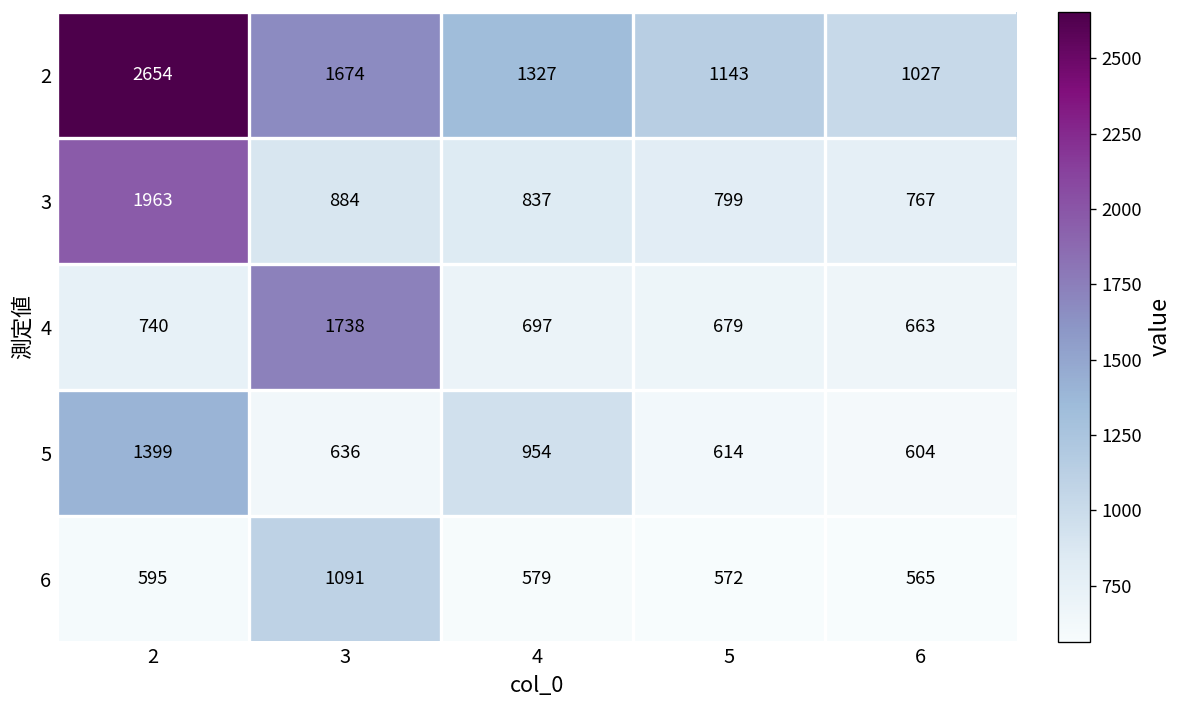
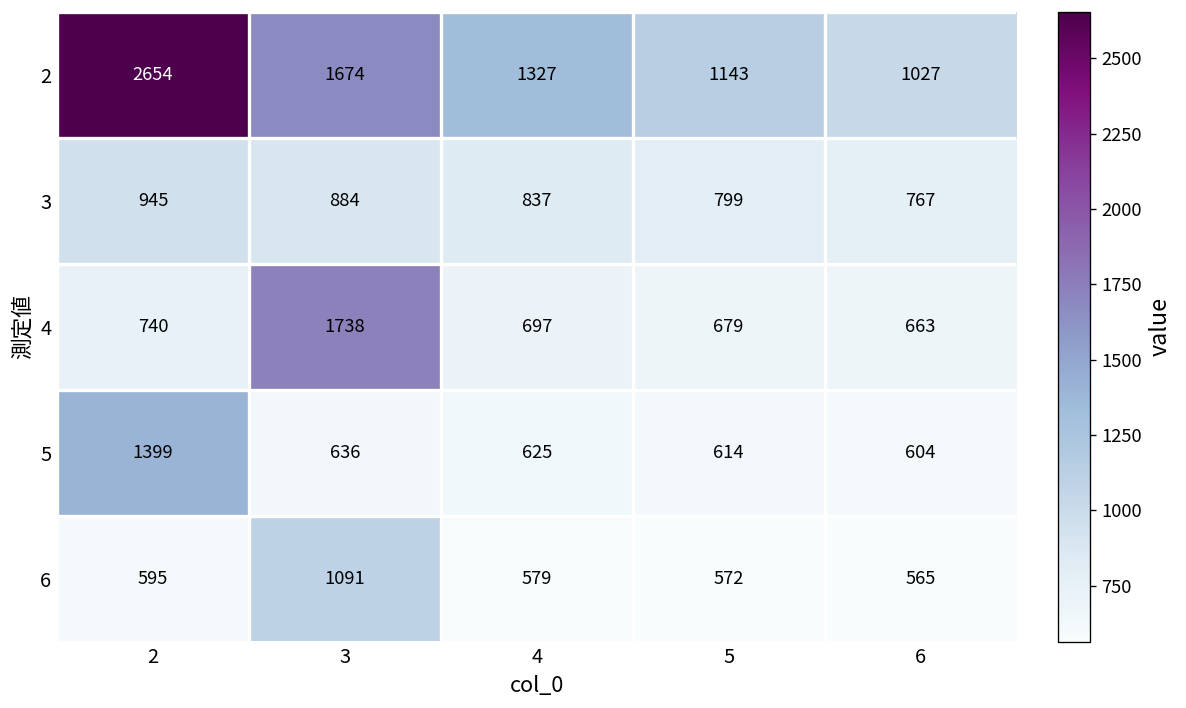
3, 2: 1963 -> 945
5, 4: 954 -> 625
